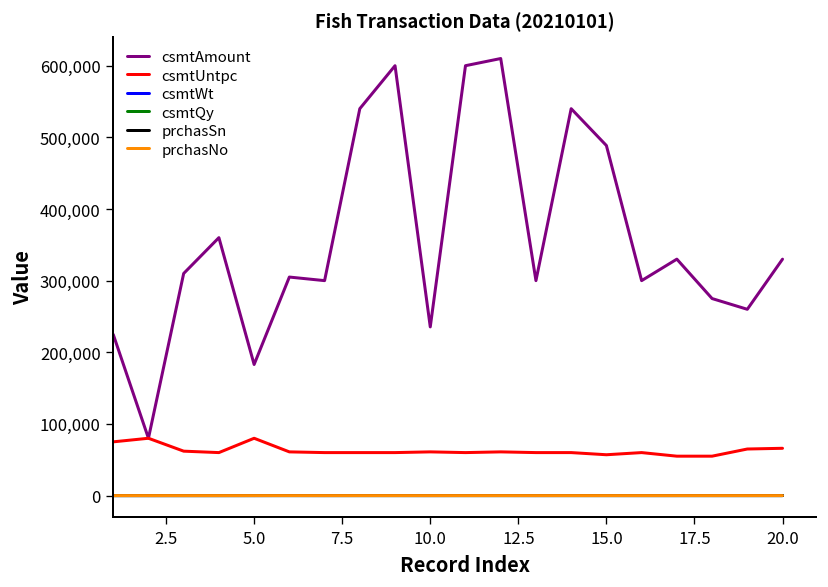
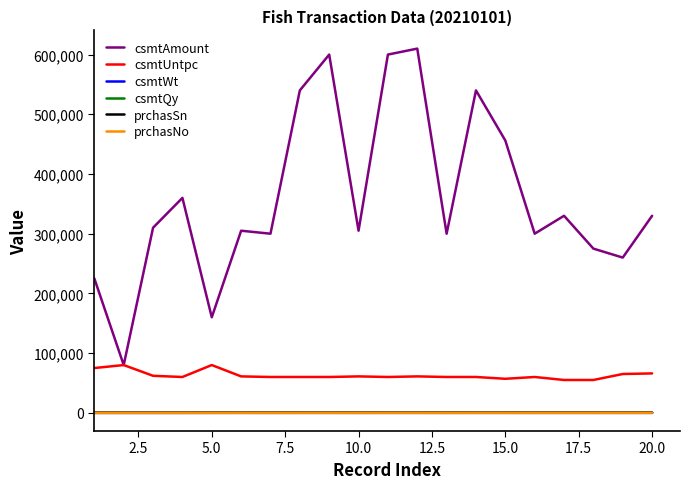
csmtAmount, 5.0: 180,000 -> 160,000
csmtAmount, 10.0: 240,000 -> 310,000
csmtAmount, 15.0: 490,000 -> 460,000
